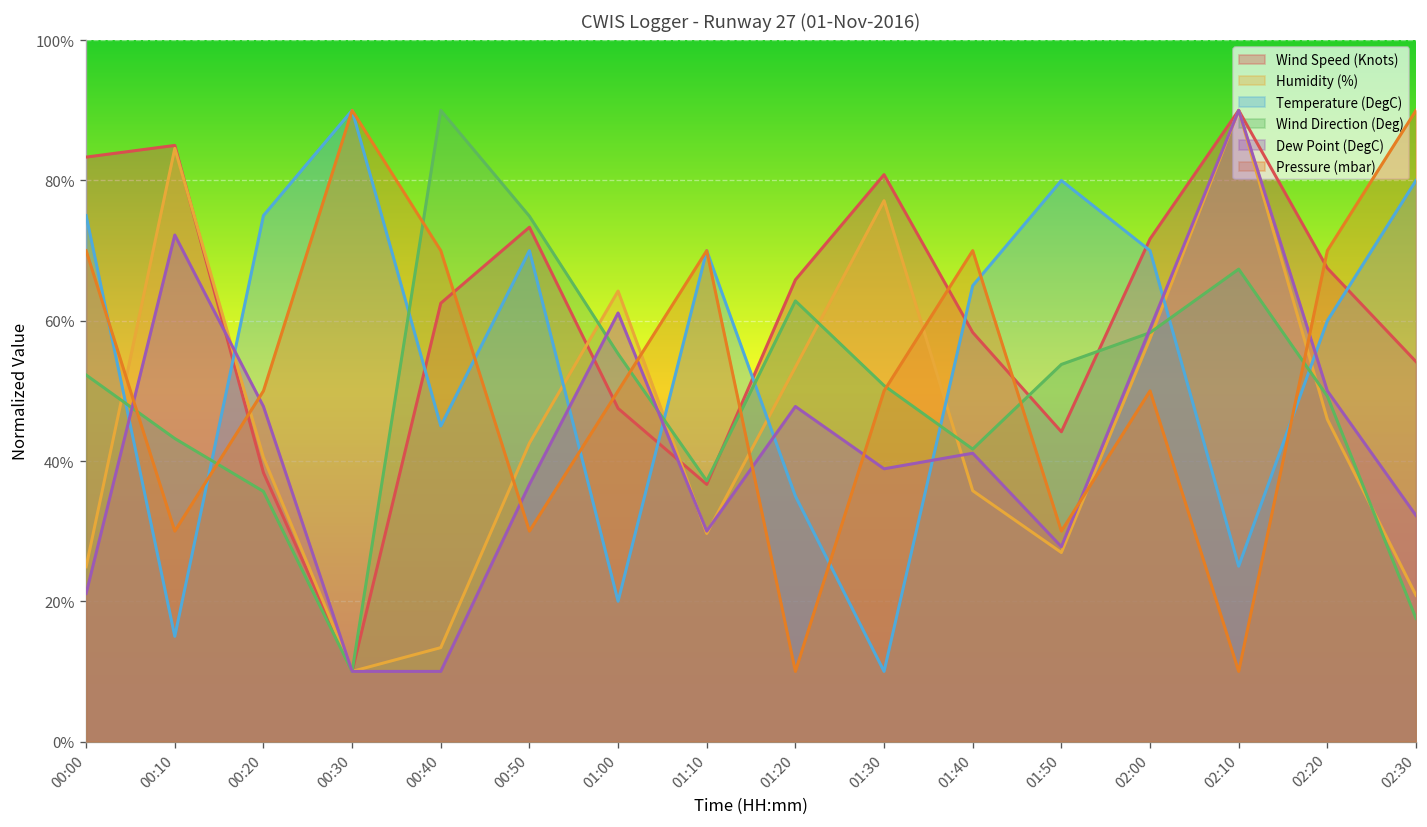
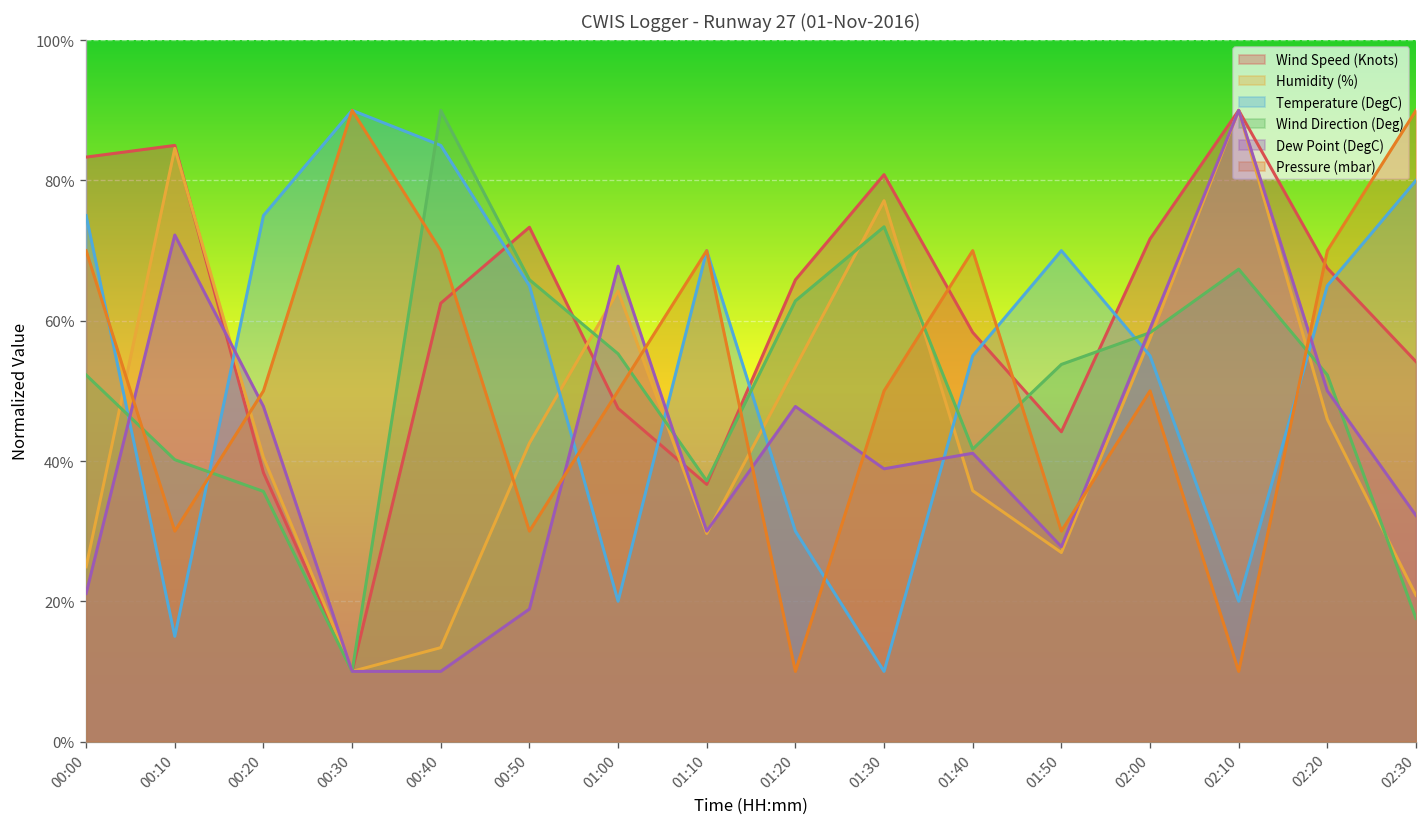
Wind Direction (Deg), 00:10: 43% -> 40%
Temperature (DegC), 00:40: 45% -> 85%
Temperature (DegC), 00:50: 70% -> 65%
Wind Direction (Deg), 00:50: 75% -> 66%
Dew Point (DegC), 00:50: 37% -> 19%
Dew Point (DegC), 01:00: 61% -> 68%
Temperature (DegC), 01:20: 35% -> 30%
Wind Direction (Deg), 01:30: 51% -> 73%
Temperature (DegC), 01:40: 65% -> 55%
Temperature (DegC), 01:50: 80% -> 70%
Temperature (DegC), 02:00: 70% -> 55%
Temperature (DegC), 02:10: 25% -> 20%
Temperature (DegC), 02:20: 60% -> 65%
Wind Direction (Deg), 02:20: 49% -> 52%
